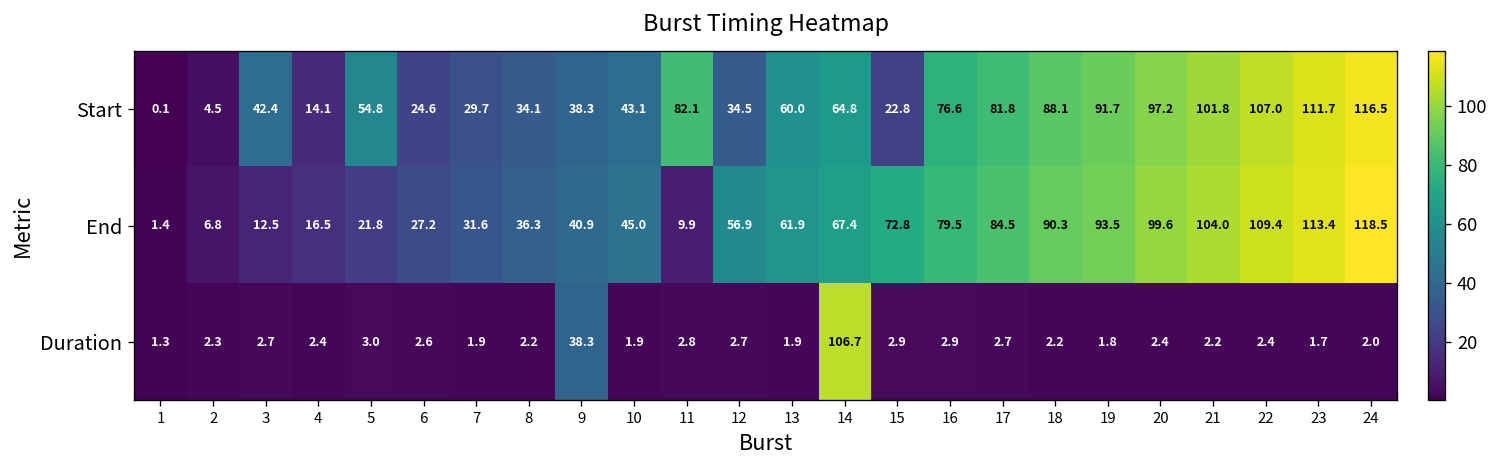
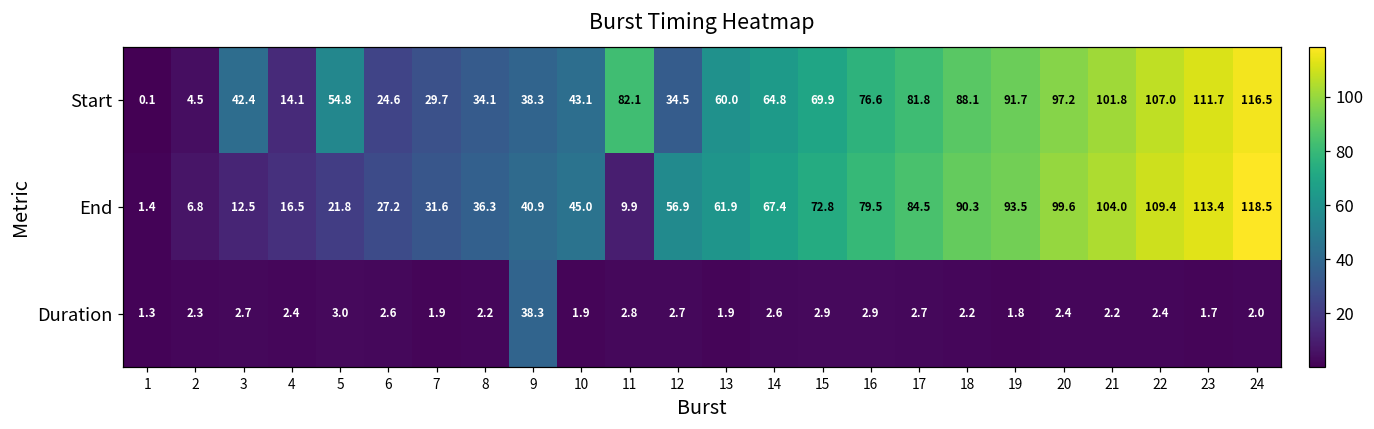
Start, 15: 22.8 -> 69.9
Duration, 14: 106.7 -> 2.6
